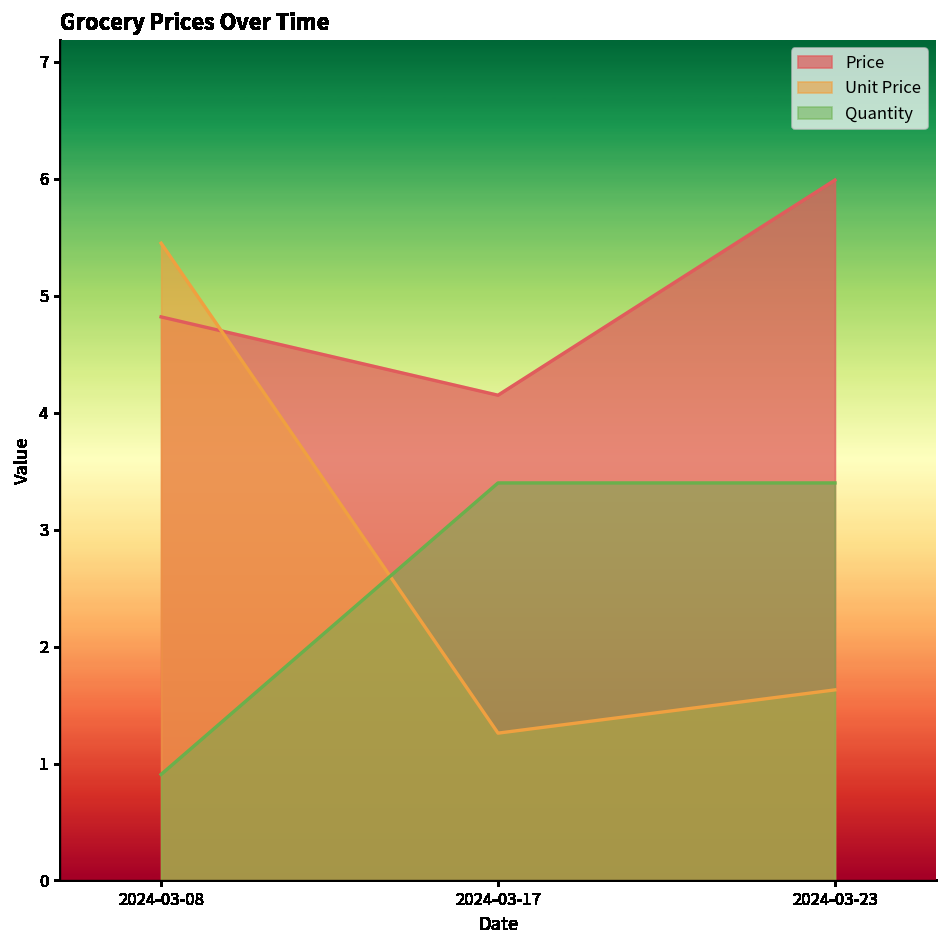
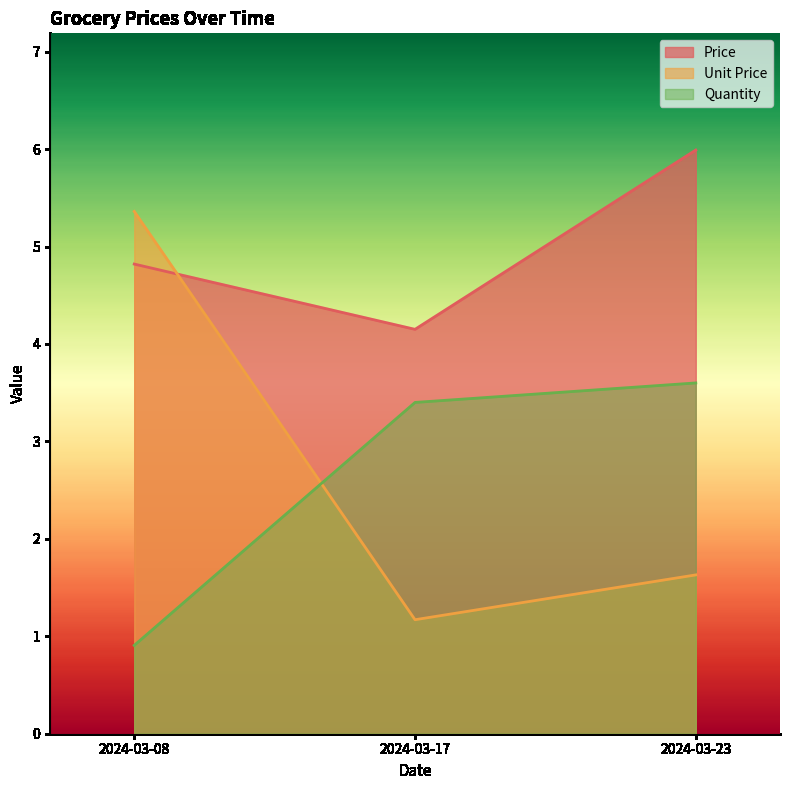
Unit Price, 2024-03-08: 5.5 -> 5.4
Unit Price, 2024-03-17: 1.3 -> 1.2
Quantity, 2024-03-23: 3.4 -> 3.6
